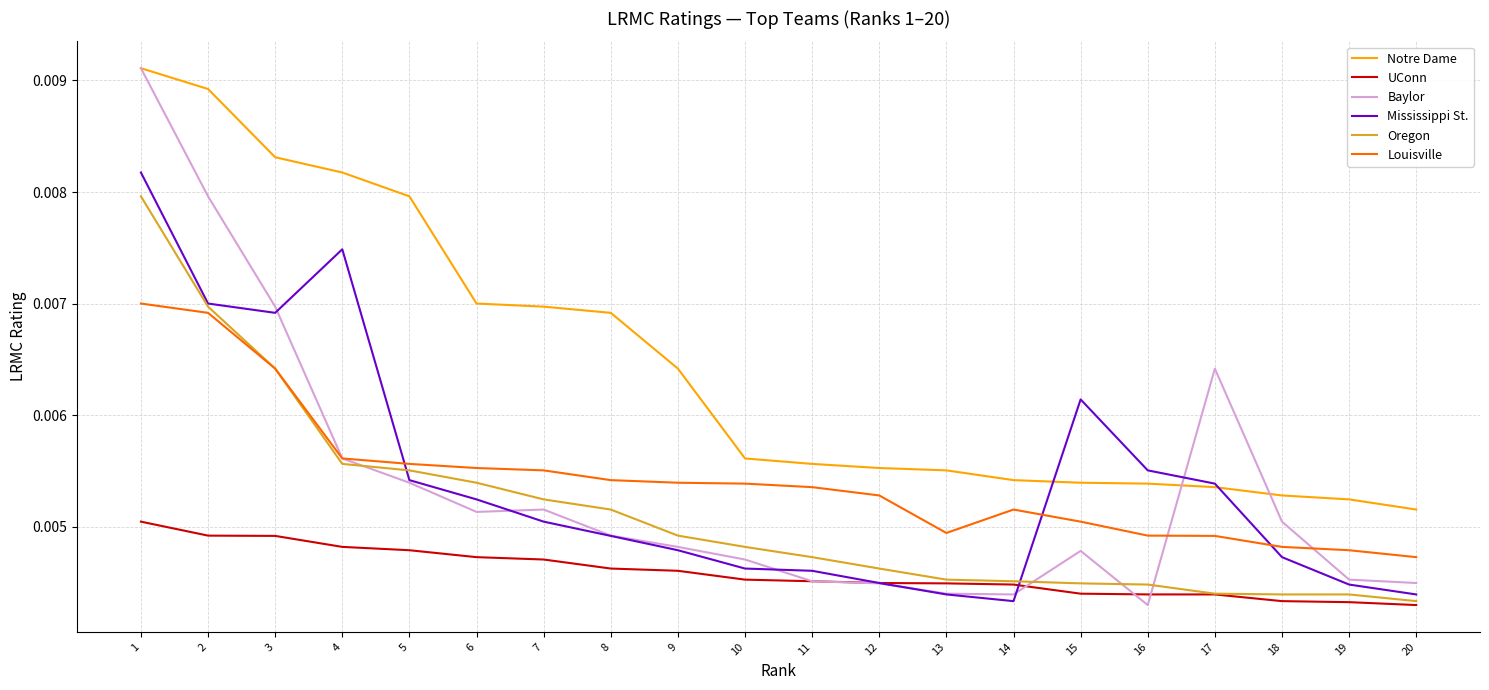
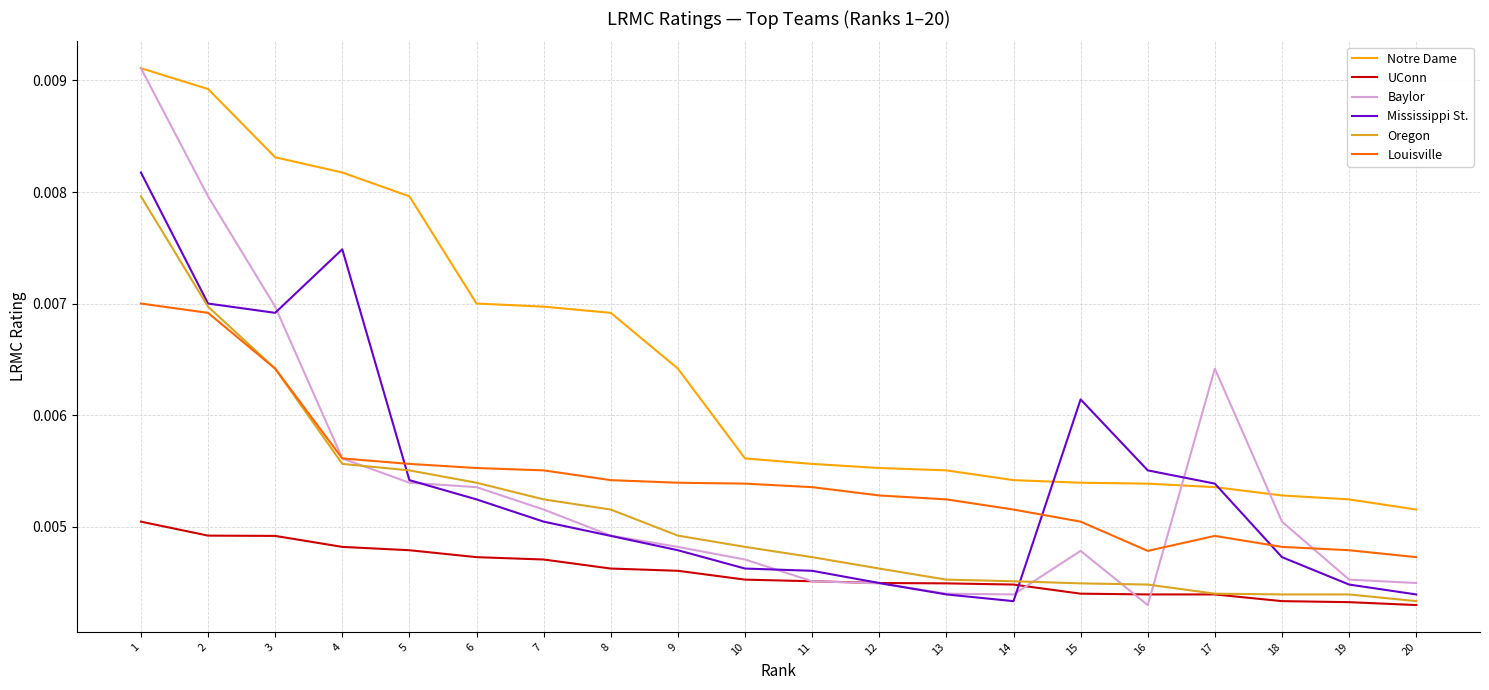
Baylor, 6: 0.00513 -> 0.00536
Louisville, 13: 0.00494 -> 0.00525
Louisville, 16: 0.00492 -> 0.00478
